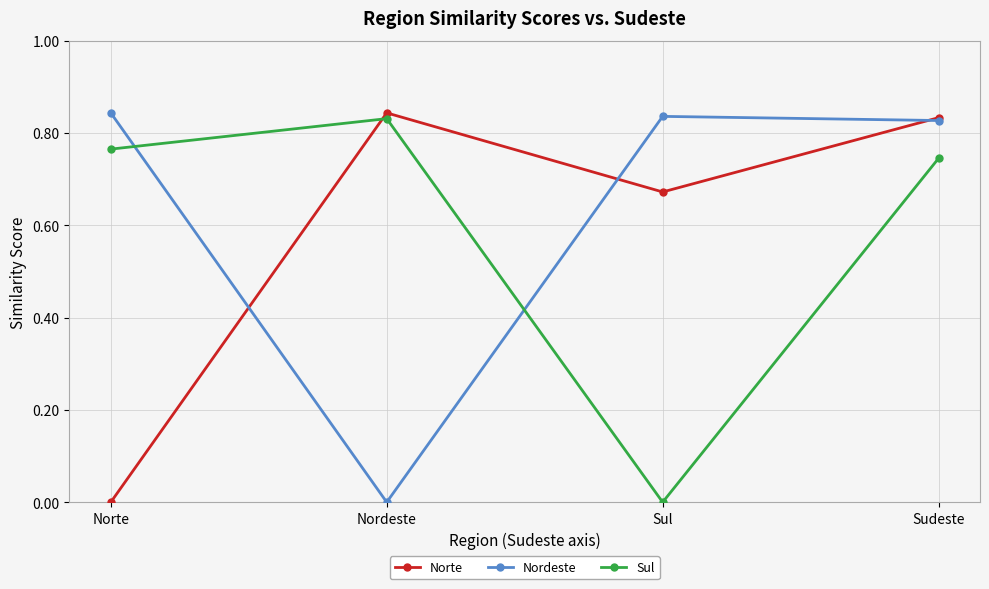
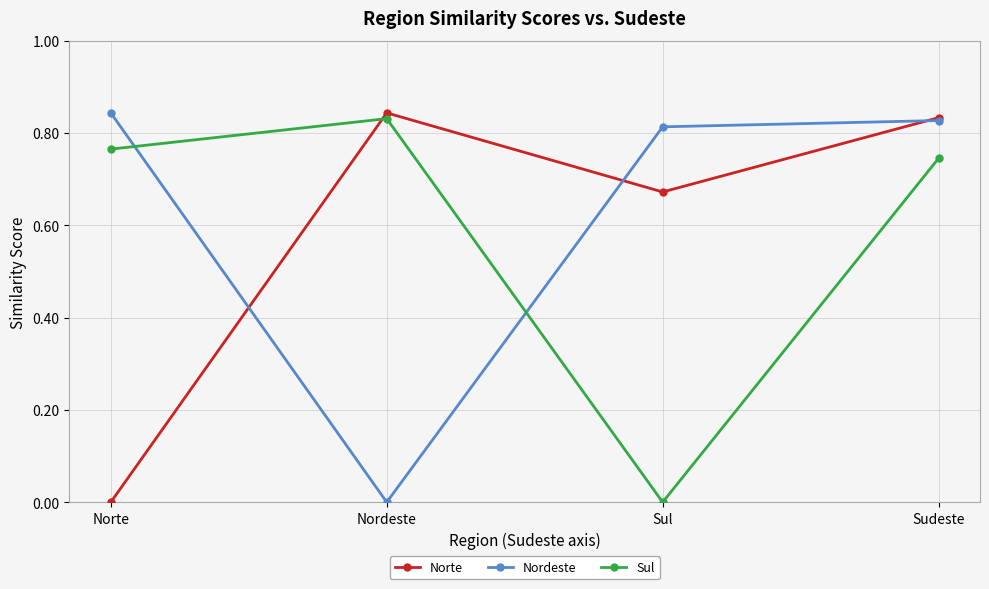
Nordeste, Sul: 0.84 -> 0.81
